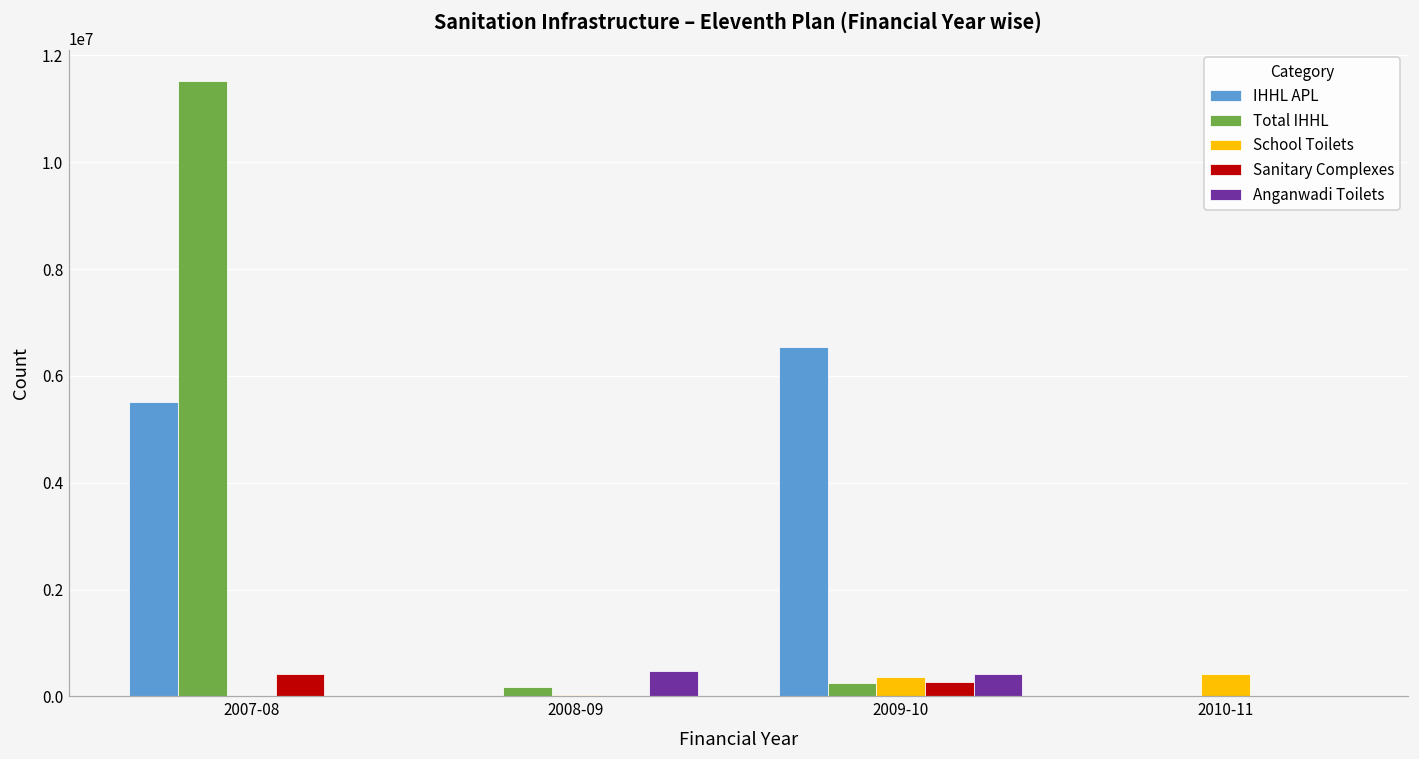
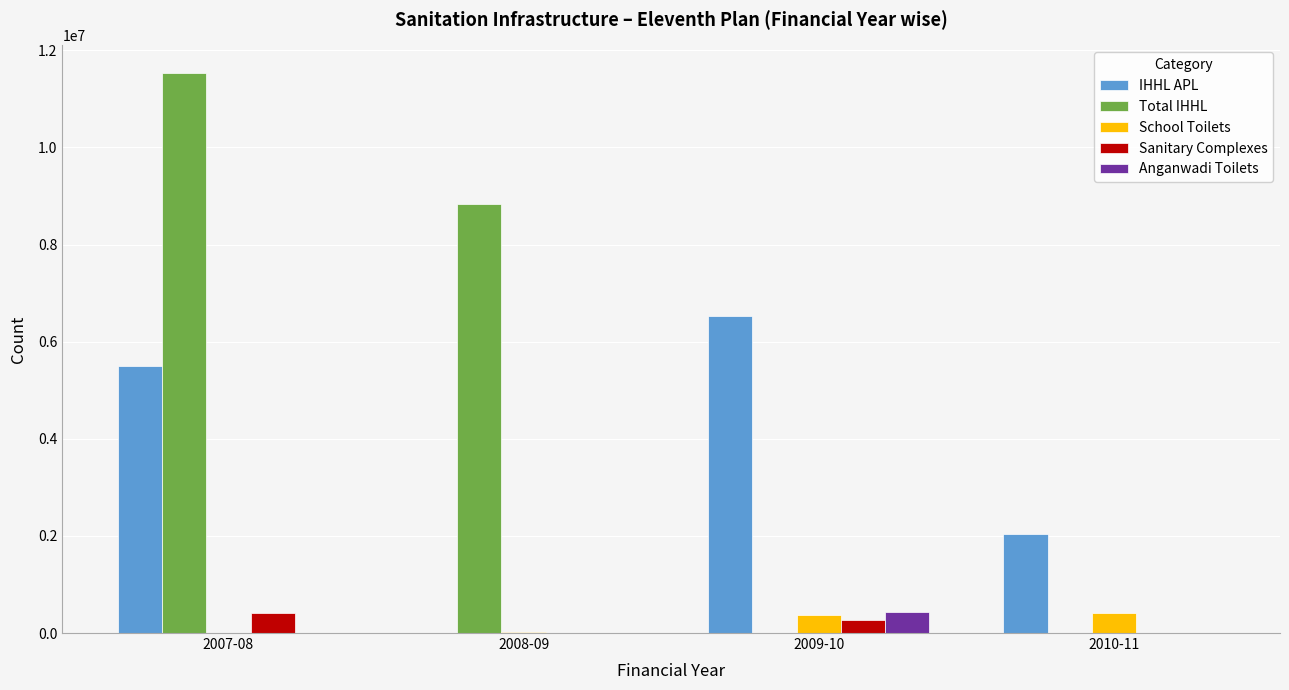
Total IHHL, 2008-09: 200000 -> 8800000
Anganwadi Toilets, 2008-09: 500000 -> 0
Total IHHL, 2009-10: 200000 -> 0
IHHL APL, 2010-11: 0 -> 2000000
